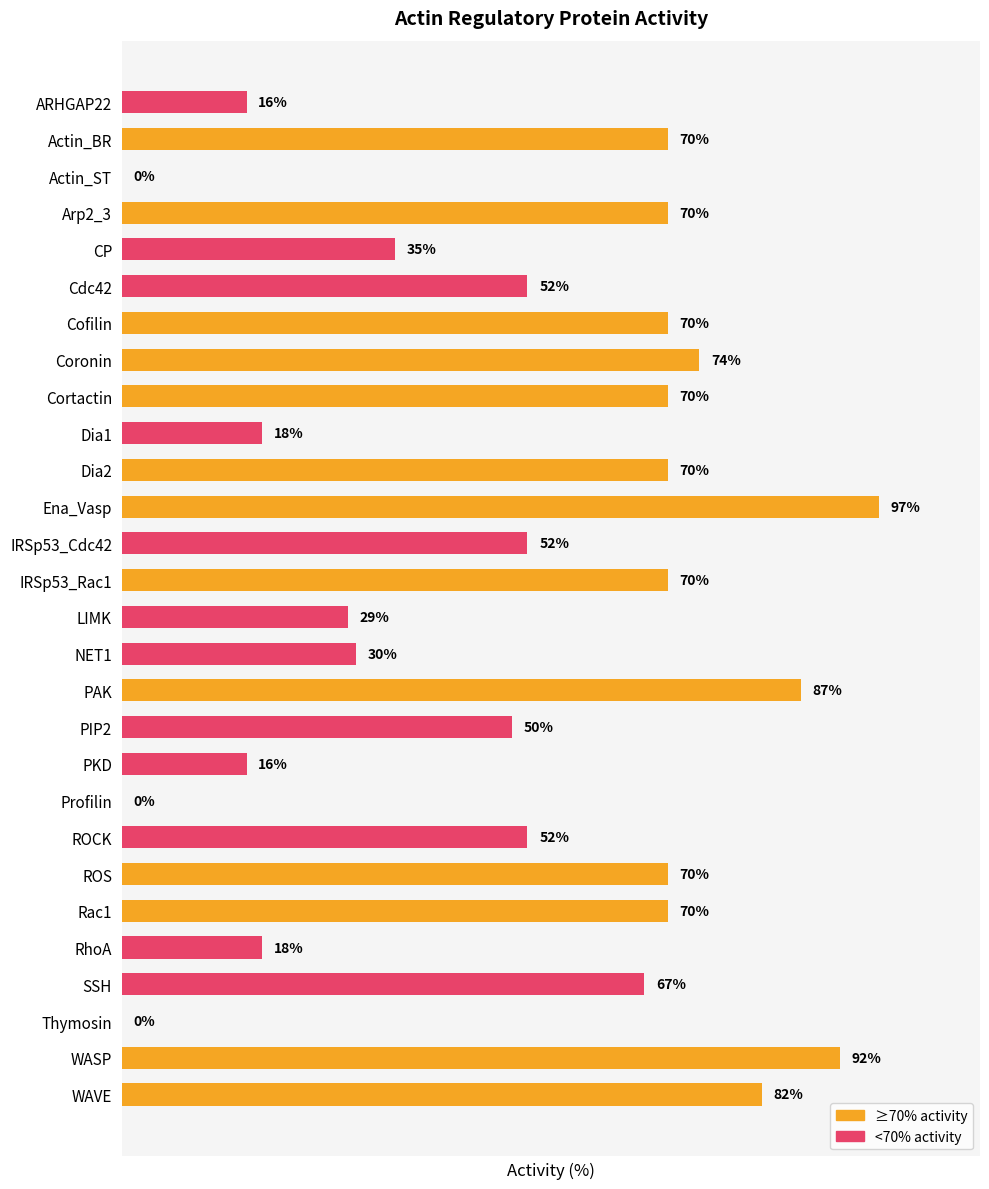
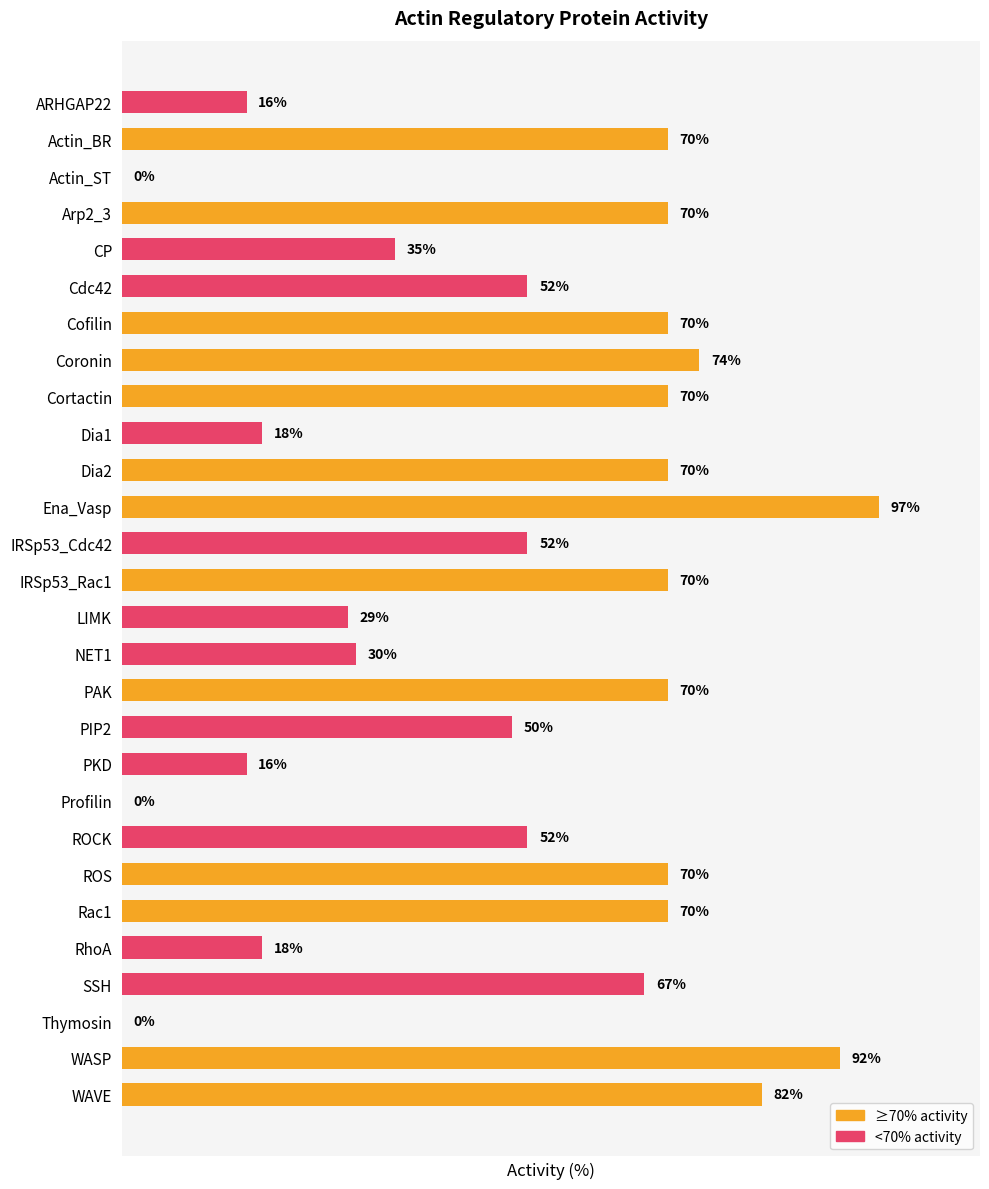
PAK: 87% -> 70%
